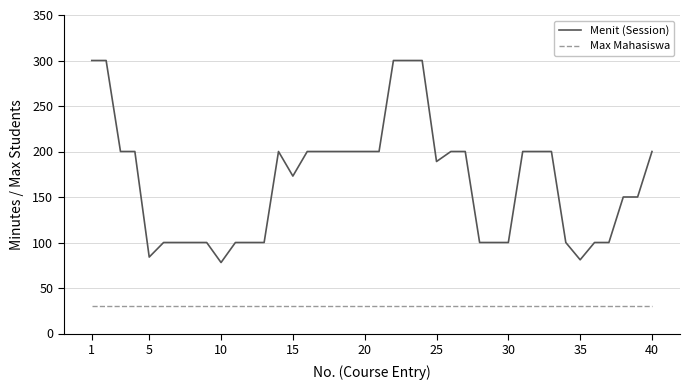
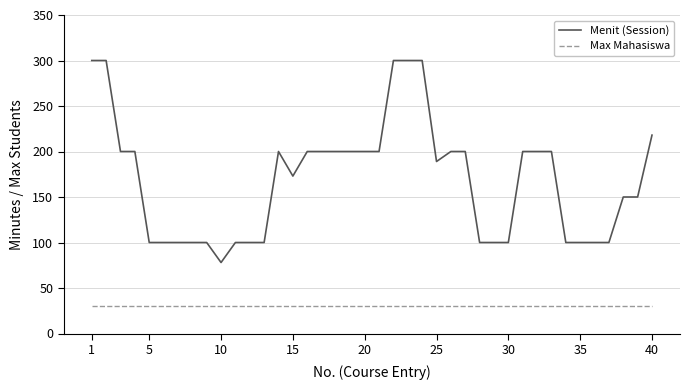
Menit (Session), 5: 80 -> 100
Menit (Session), 35: 80 -> 100
Menit (Session), 40: 200 -> 220
